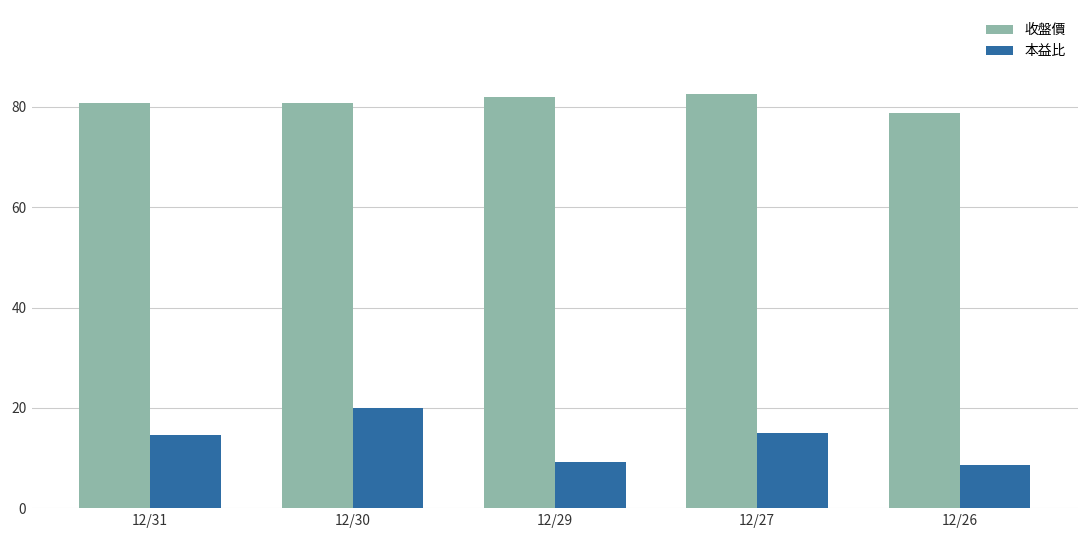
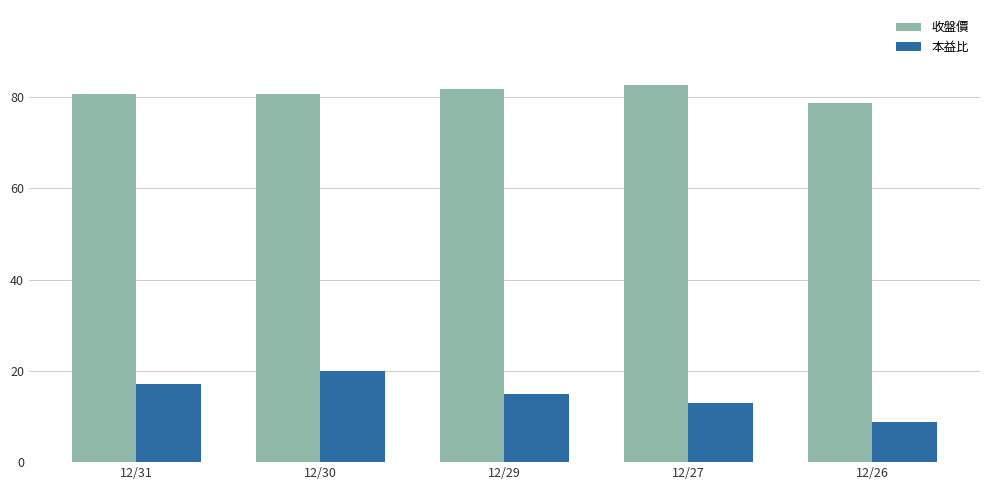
本益比, 12/31: 15 -> 17
本益比, 12/29: 9 -> 15
本益比, 12/27: 15 -> 13
